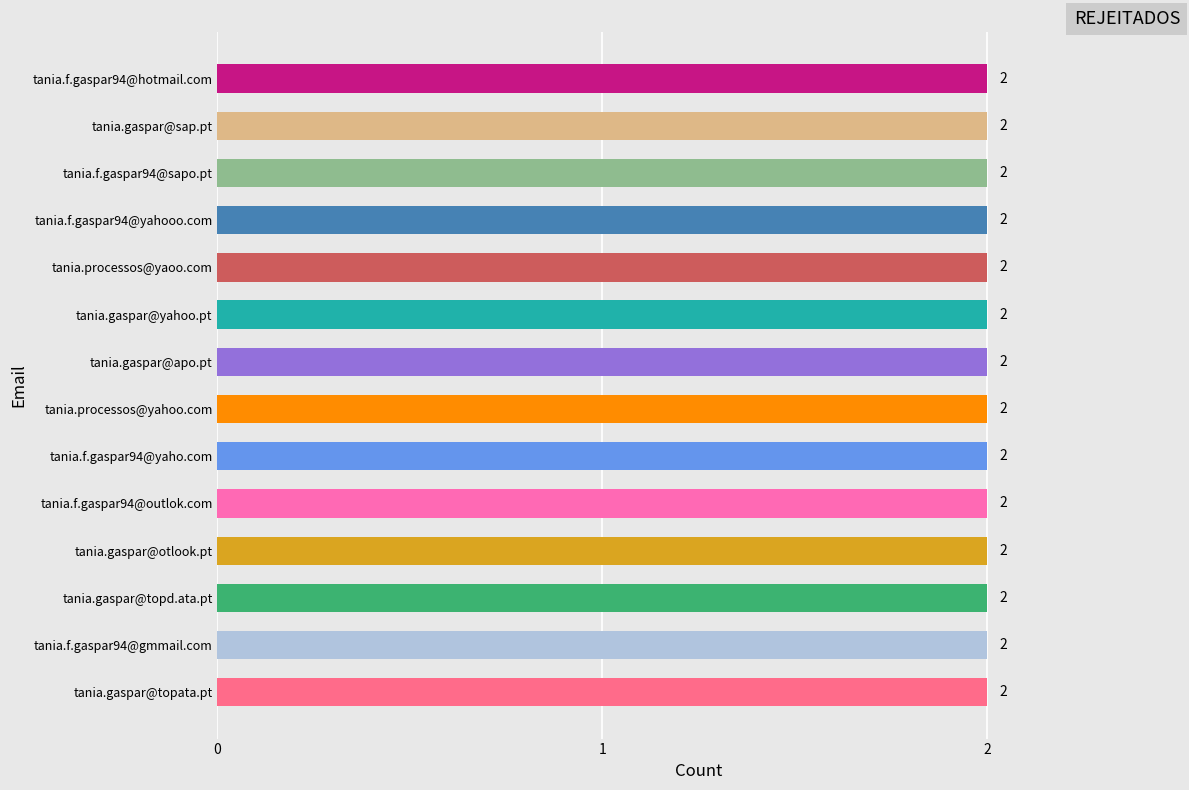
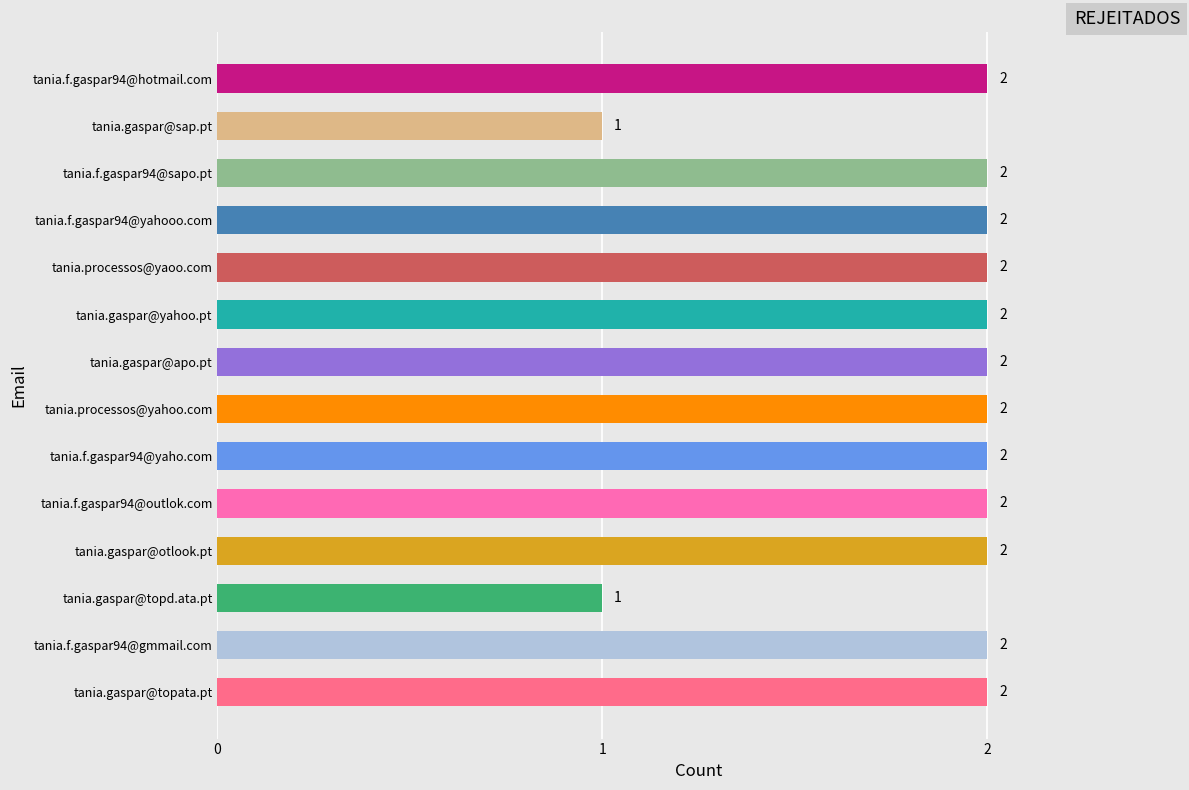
tania.gaspar@sap.pt: 2 -> 1
tania.gaspar@topd.ata.pt: 2 -> 1
